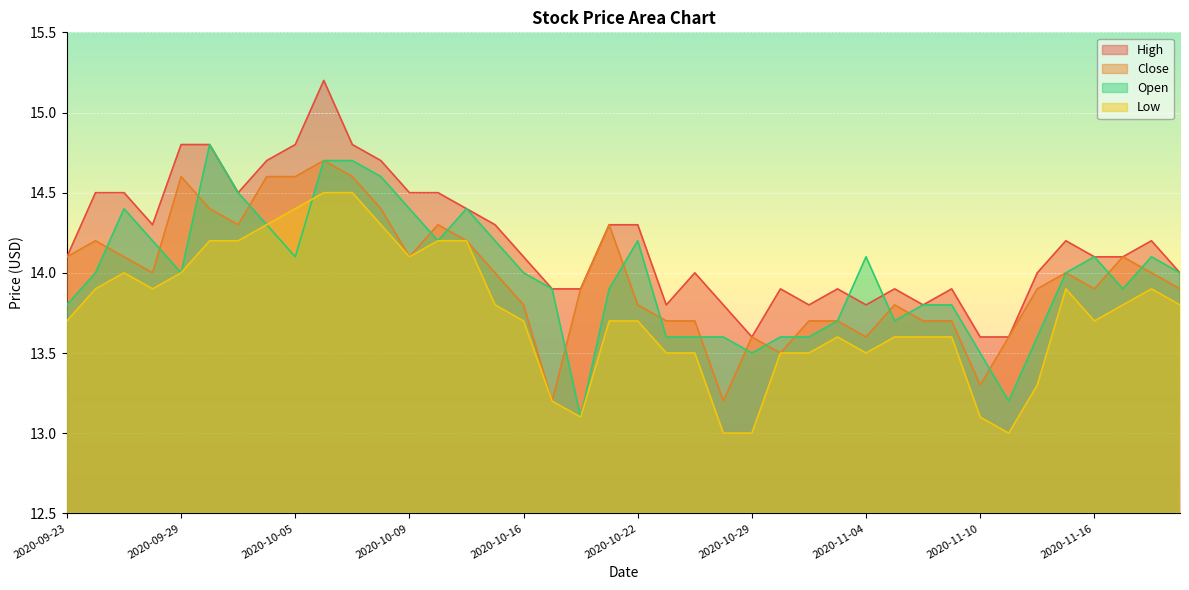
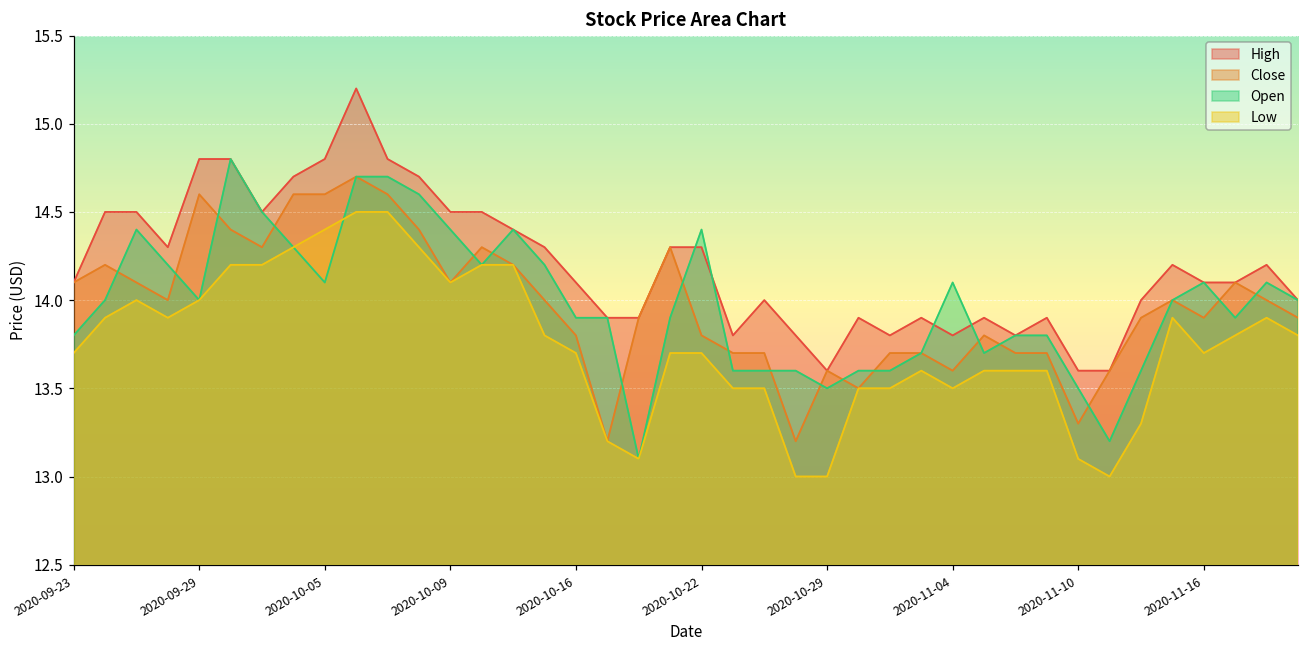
Open, 2020-10-16: 14.0 -> 13.9
Open, 2020-10-22: 14.2 -> 14.4
